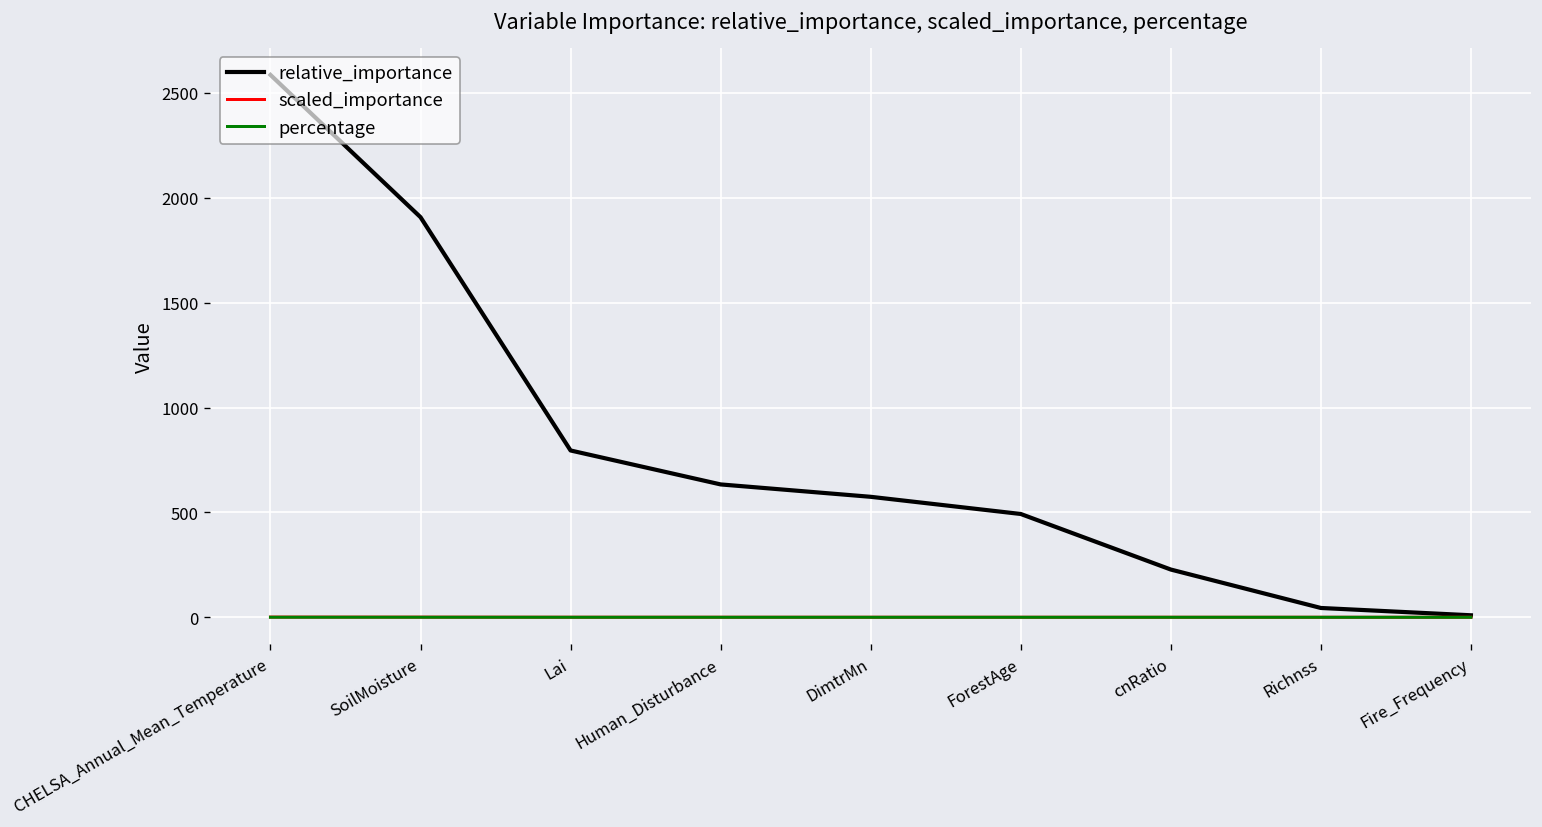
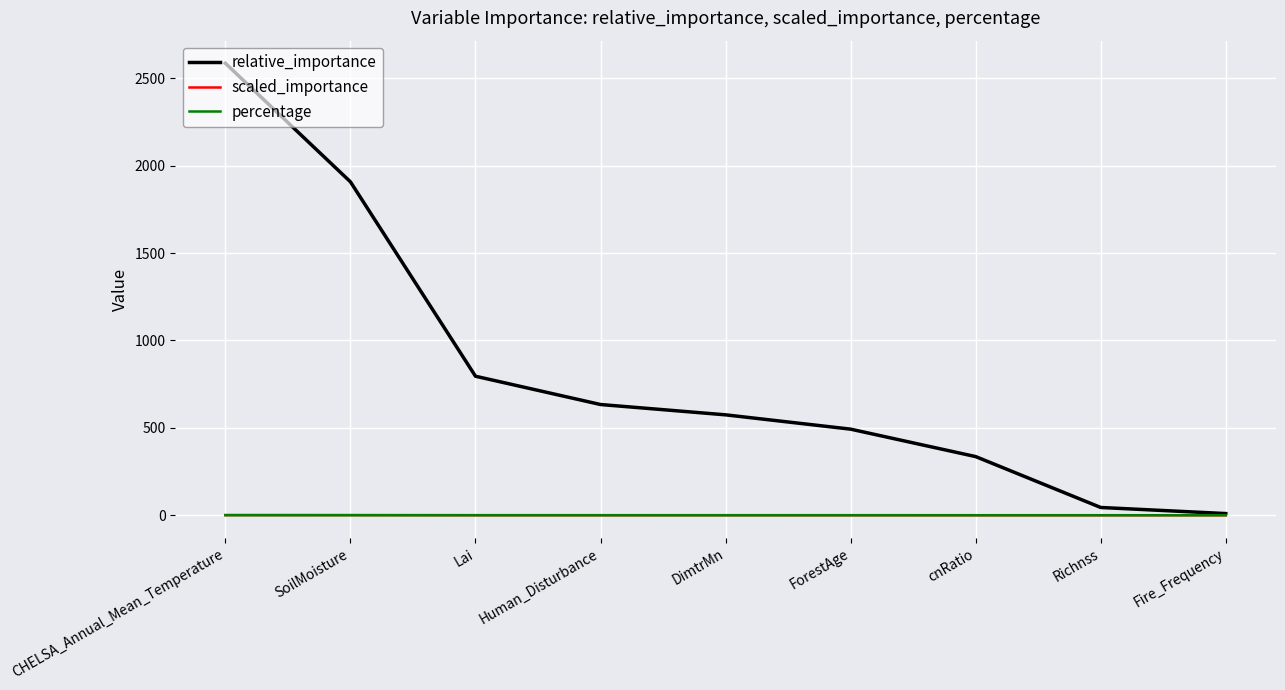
relative_importance, cnRatio: 230 -> 340
